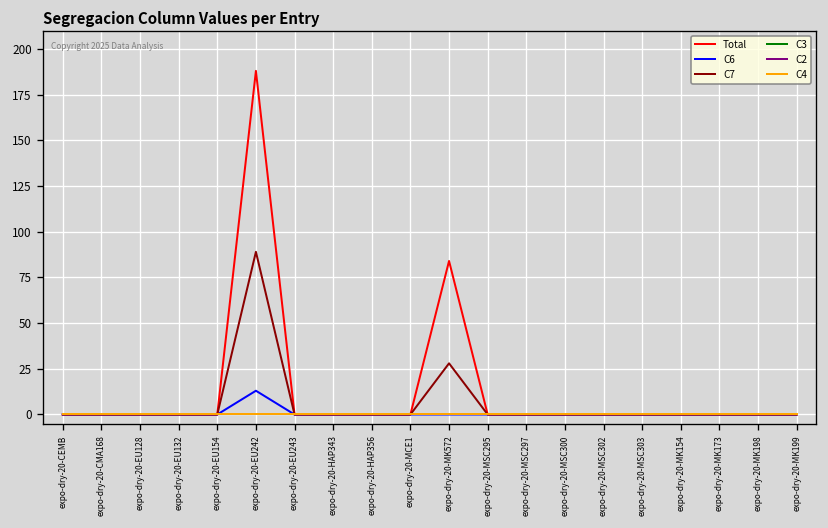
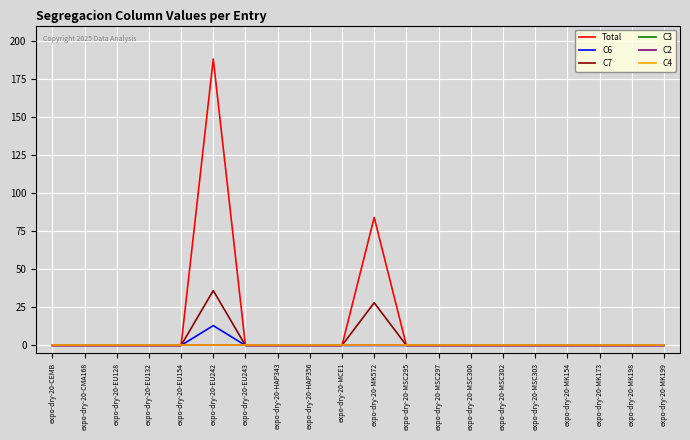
C7, expo-dry-20-EU242: 89 -> 36
